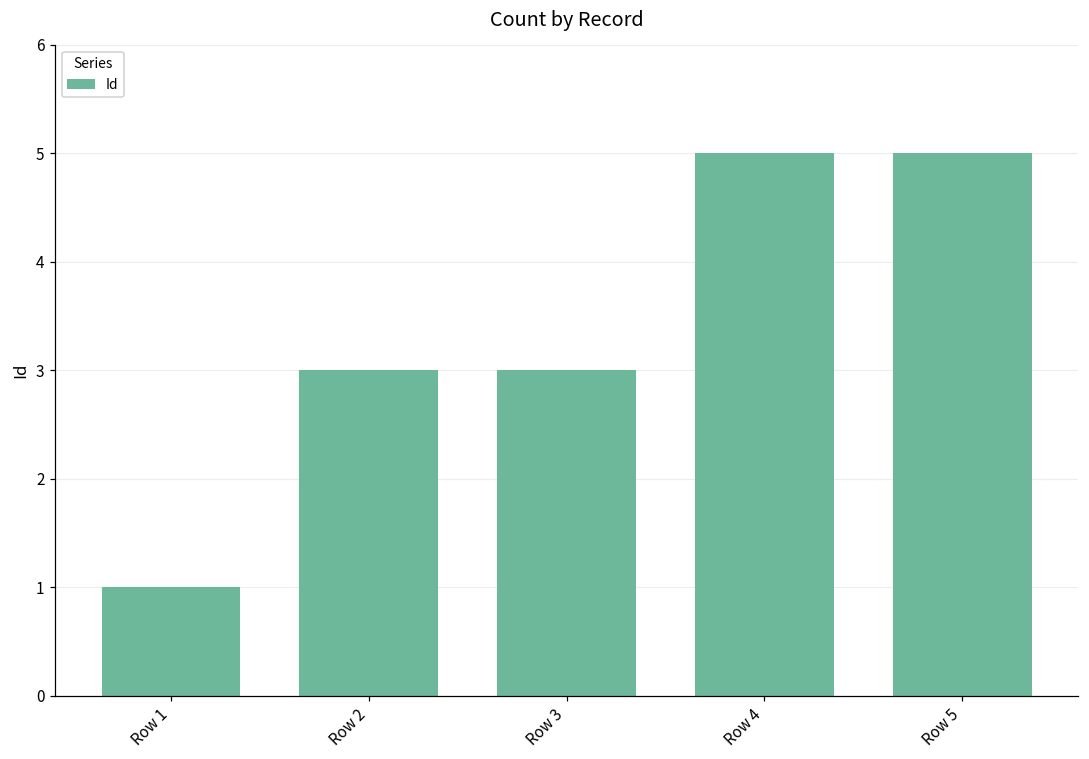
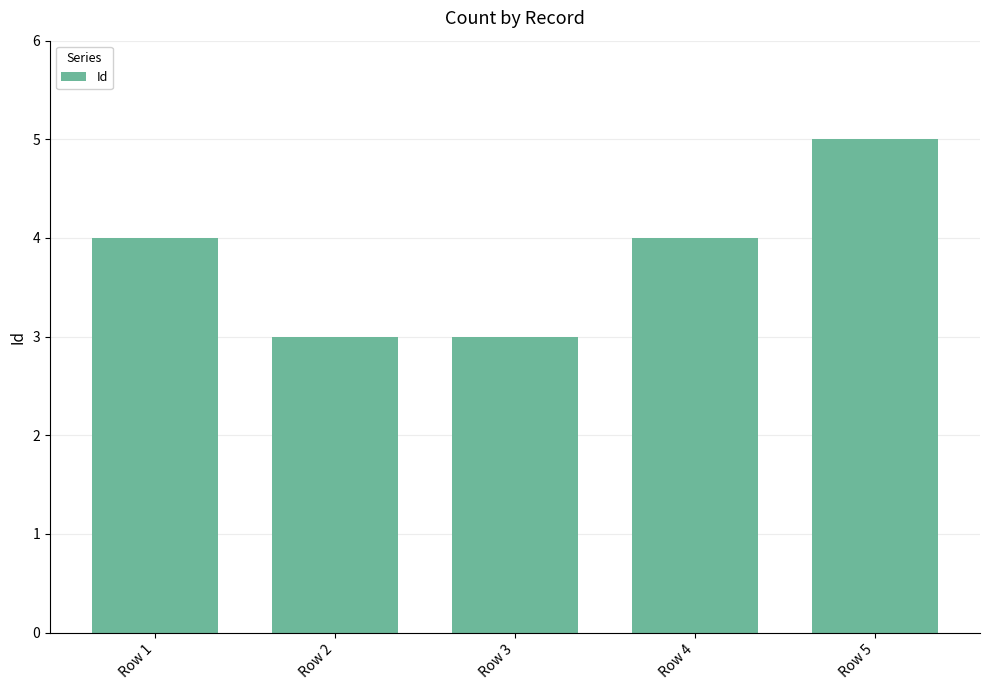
Row 1: 1 -> 4
Row 4: 5 -> 4
